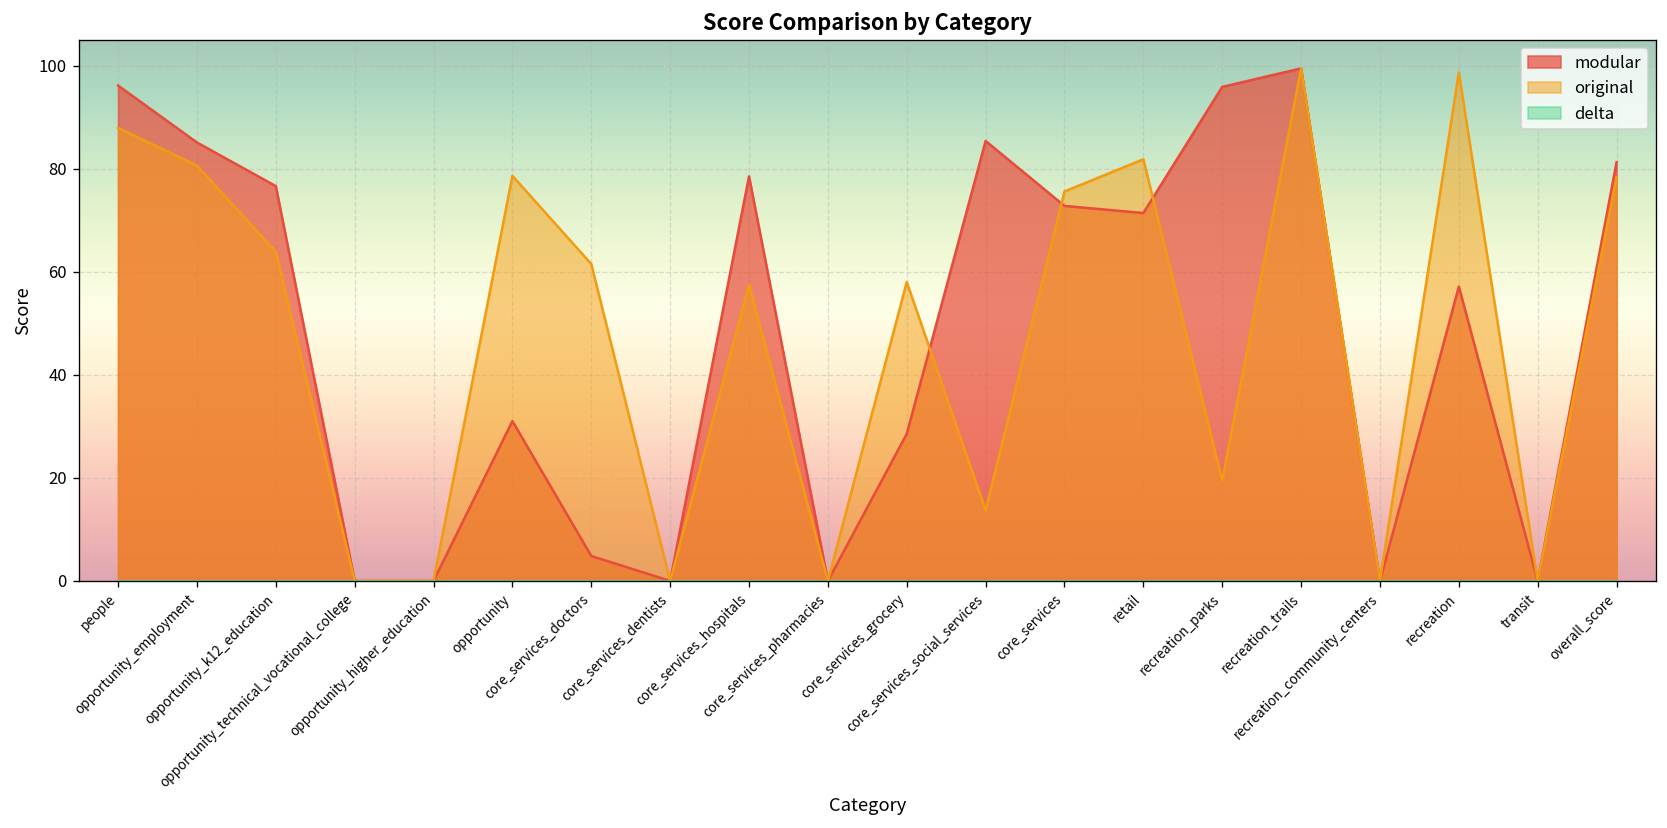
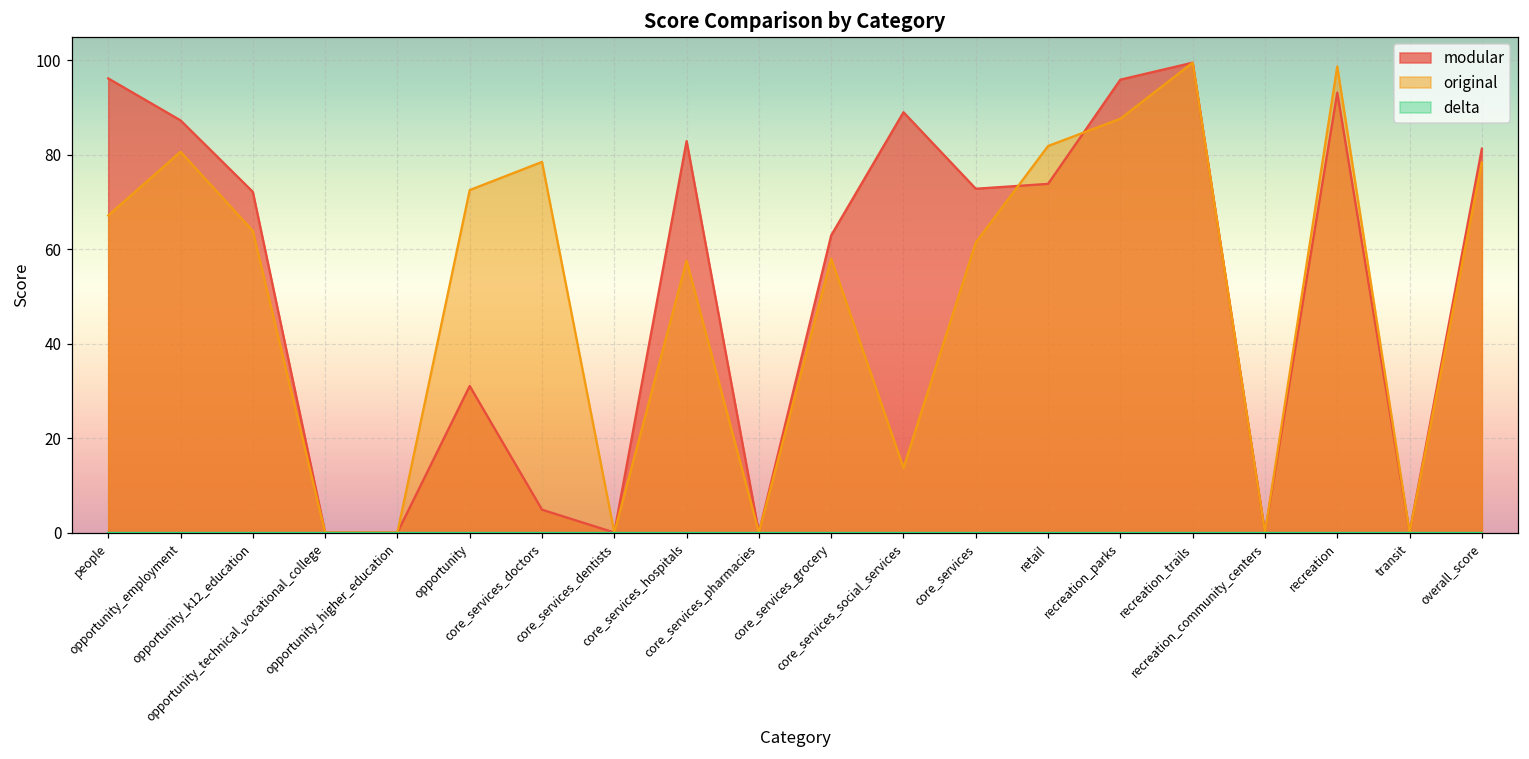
original, people: 88 -> 67
modular, opportunity_employment: 85 -> 87
modular, opportunity_k12_education: 77 -> 72
original, opportunity: 79 -> 73
original, core_services_doctors: 62 -> 78
modular, core_services_hospitals: 79 -> 83
modular, core_services_grocery: 29 -> 63
modular, core_services_social_services: 85 -> 89
original, core_services: 76 -> 61
modular, retail: 71 -> 74
original, recreation_parks: 19 -> 88
modular, recreation: 57 -> 93
